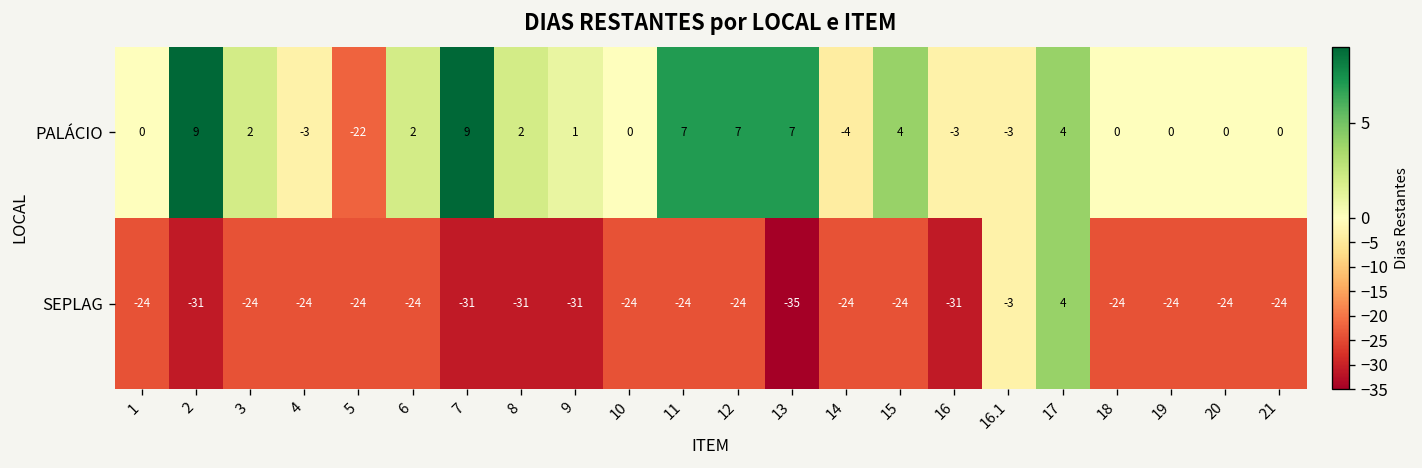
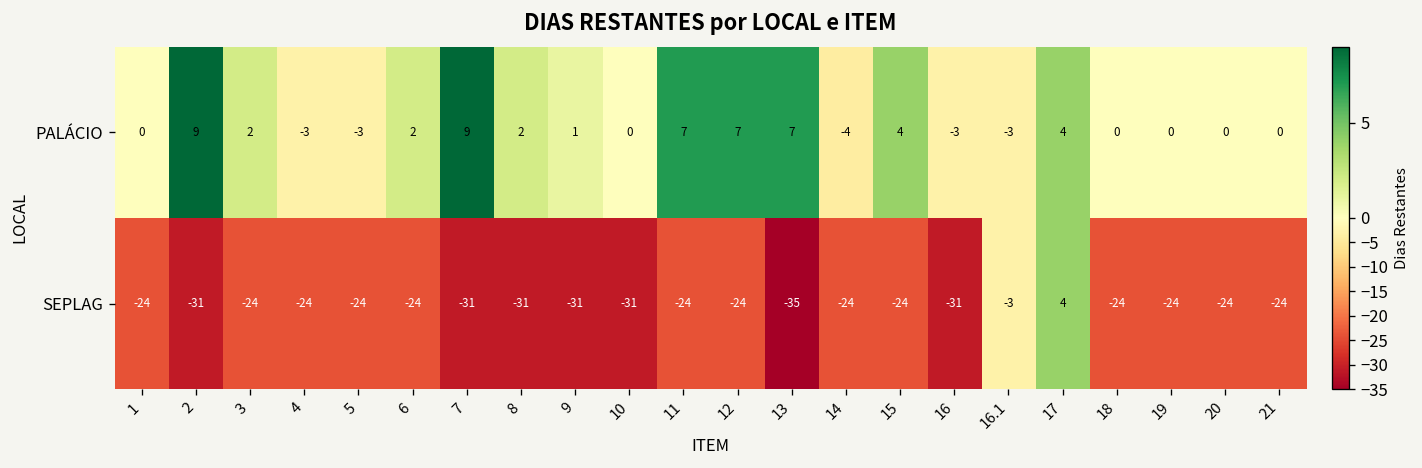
PALÁCIO, 5: -22 -> -3
SEPLAG, 10: -24 -> -31
